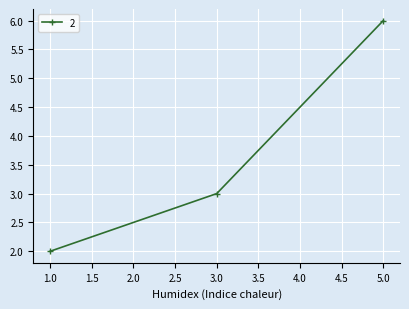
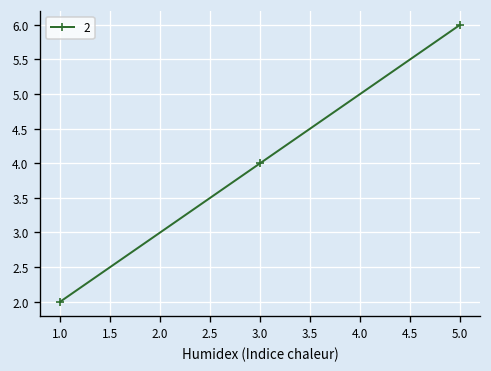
3.0: 3 -> 4
